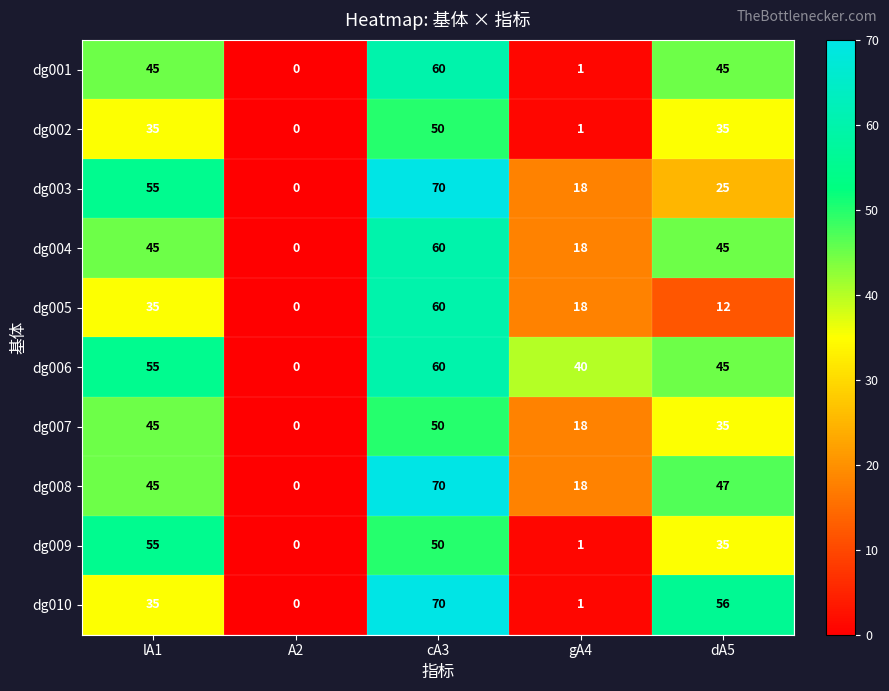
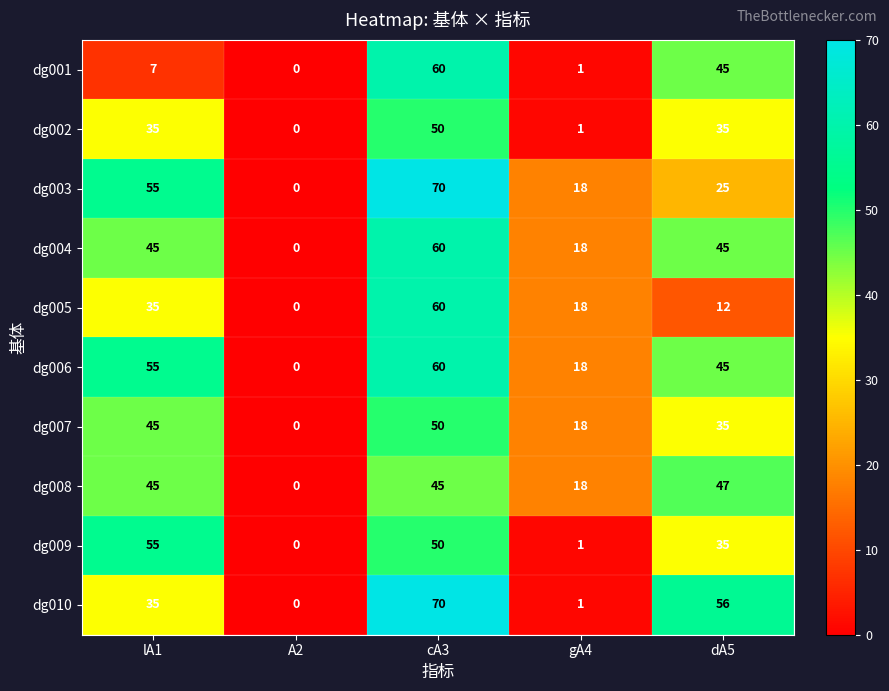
dg001, lA1: 45 -> 7
dg006, gA4: 40 -> 18
dg008, cA3: 70 -> 45
